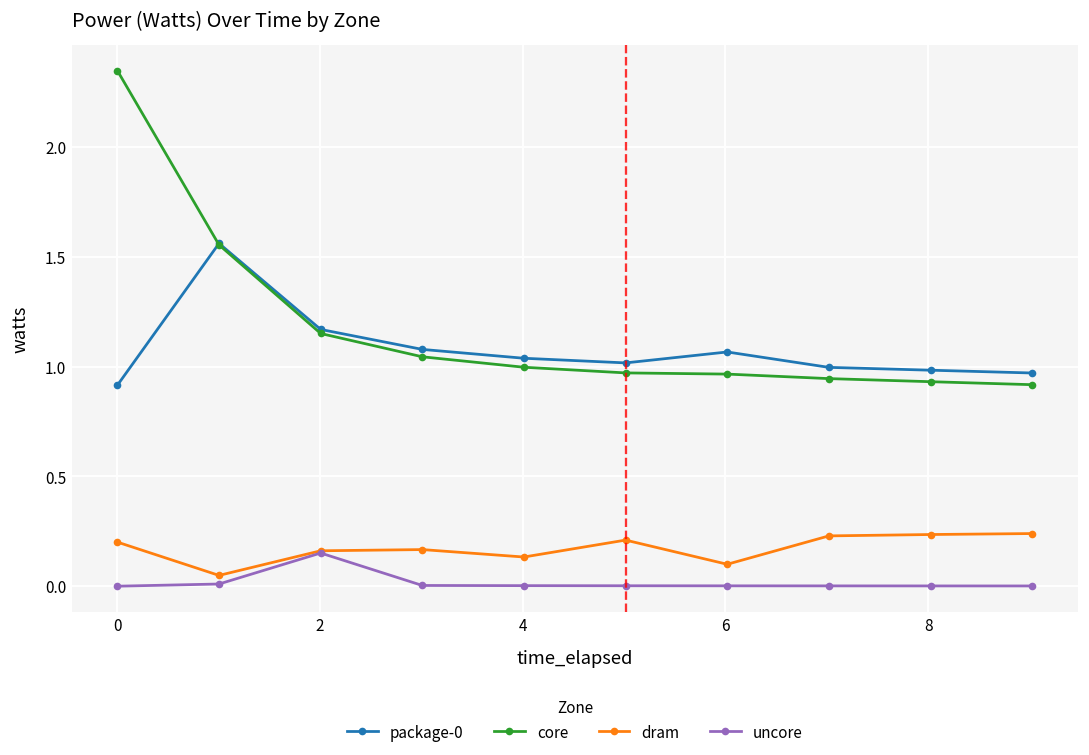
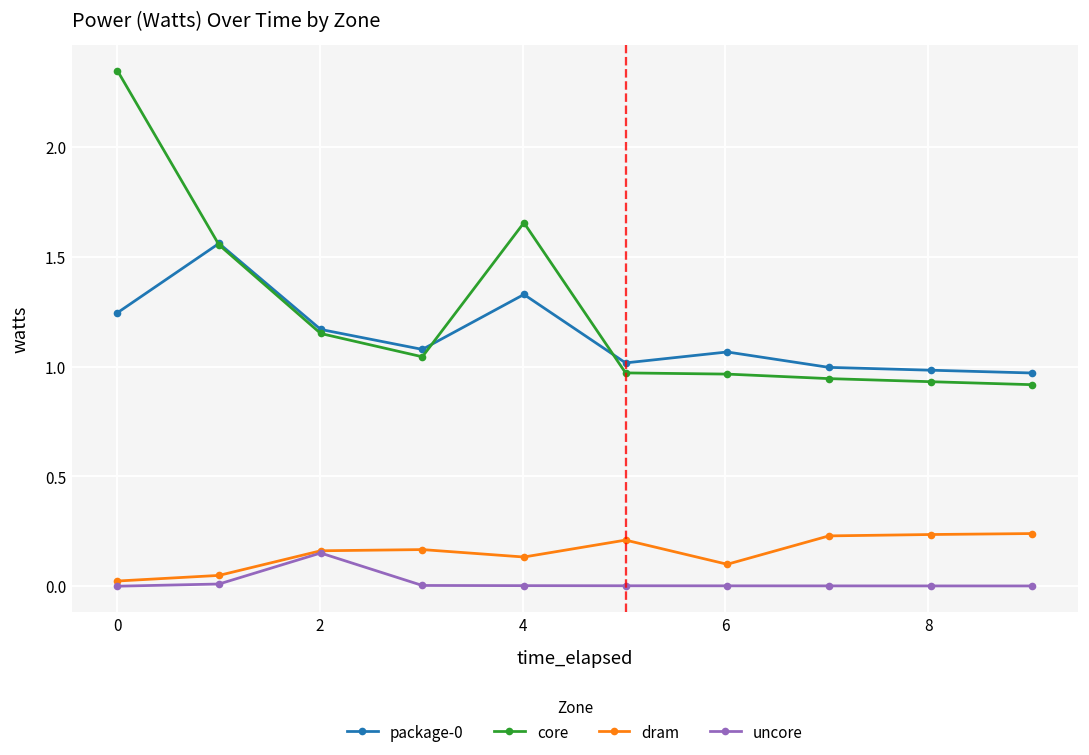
package-0, 0: 0.92 -> 1.25
dram, 0: 0.20 -> 0.02
package-0, 4: 1.04 -> 1.33
core, 4: 1.00 -> 1.66
